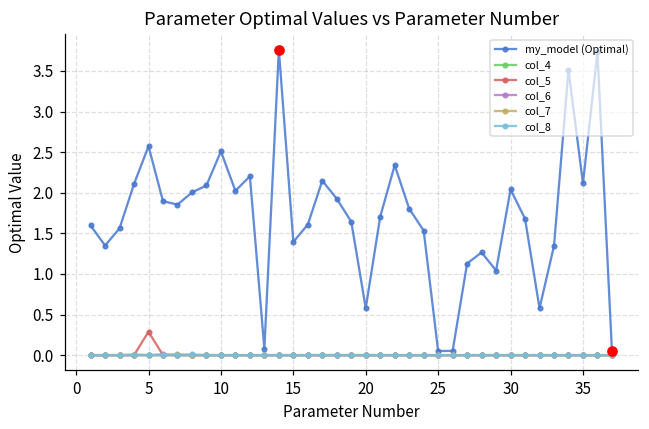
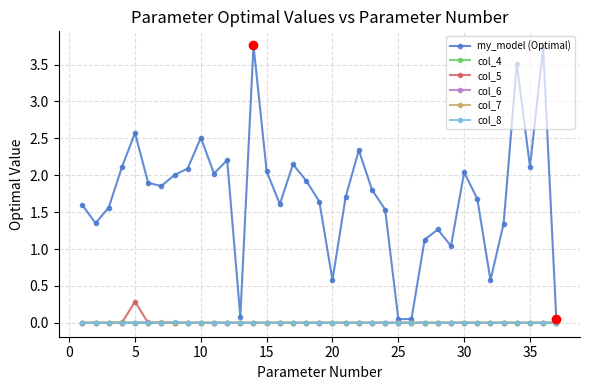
my_model (Optimal), 15: 1.4 -> 2.1
